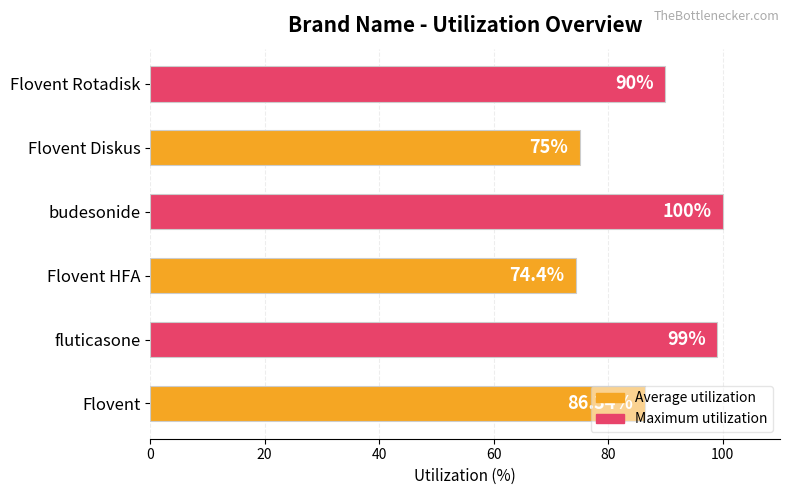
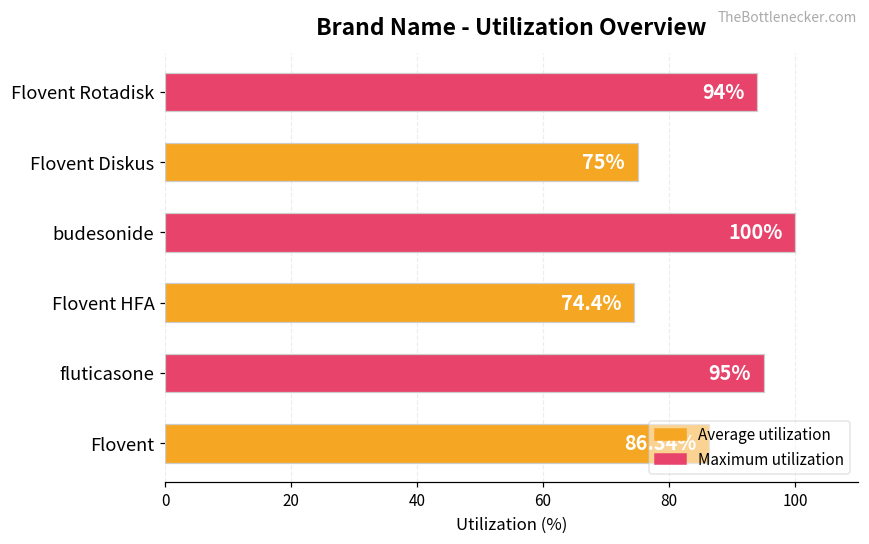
Flovent Rotadisk: 90% -> 94%
fluticasone: 99% -> 95%
